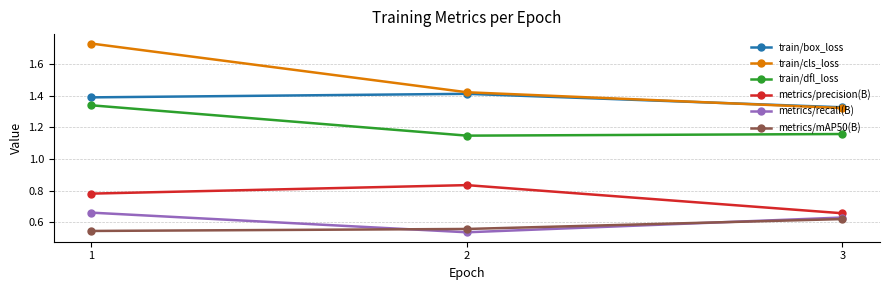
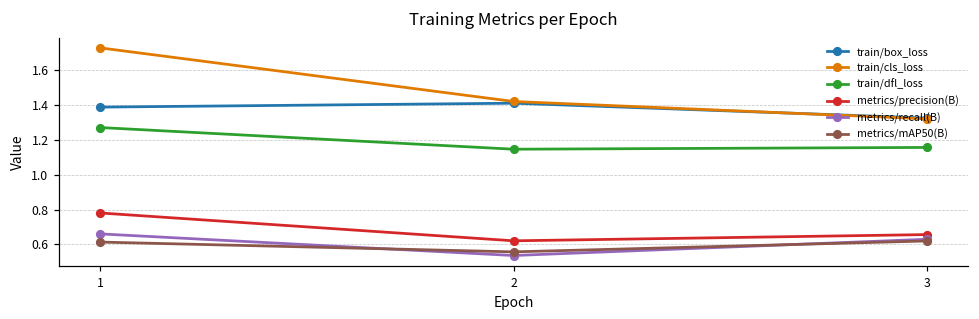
train/dfl_loss, 1: 1.34 -> 1.27
metrics/mAP50(B), 1: 0.55 -> 0.61
metrics/precision(B), 2: 0.83 -> 0.62
